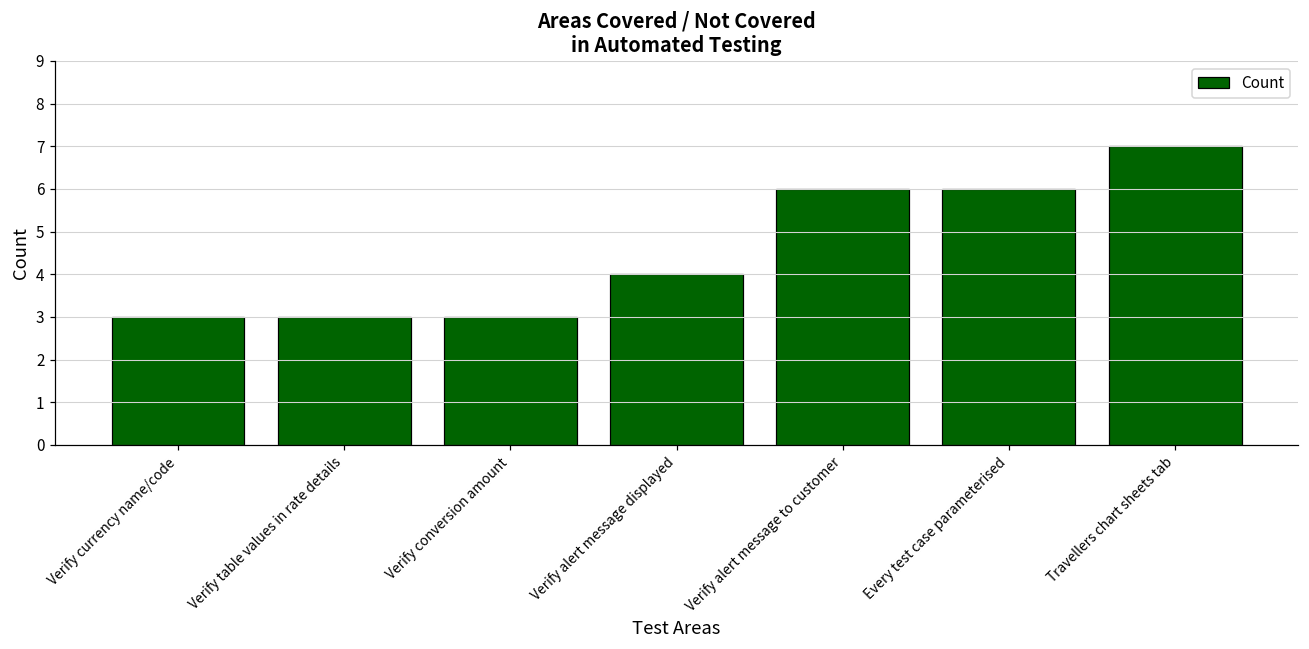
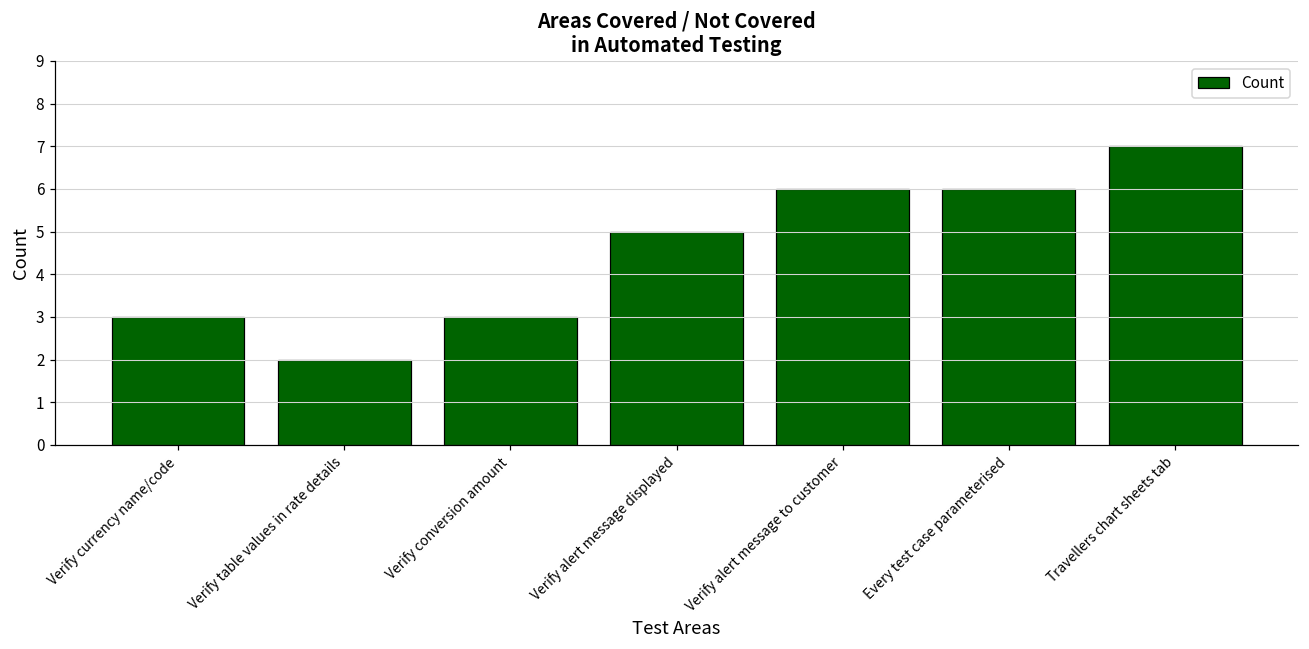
Verify table values in rate details: 3 -> 2
Verify alert message displayed: 4 -> 5
